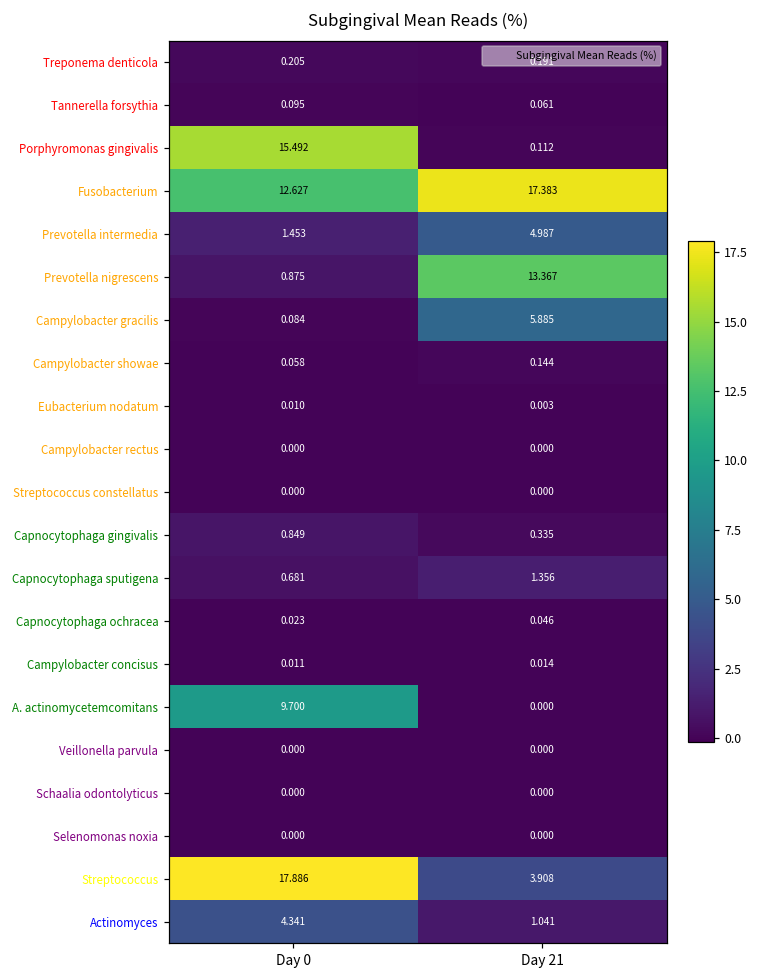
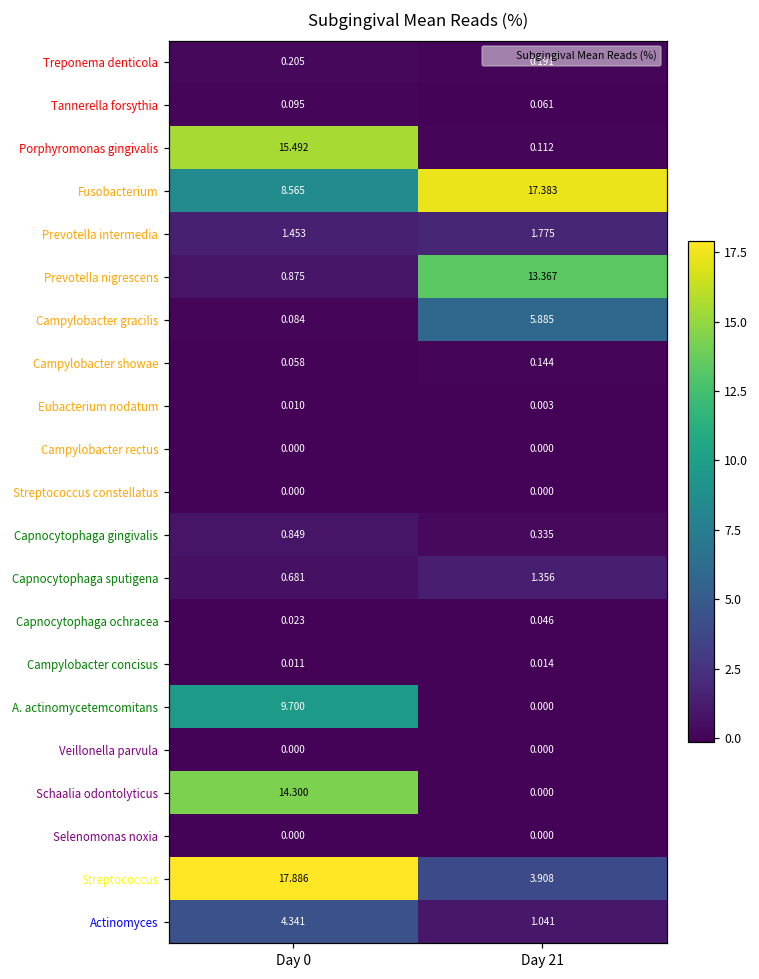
Fusobacterium, Day 0: 12.627 -> 8.565
Prevotella intermedia, Day 21: 4.987 -> 1.775
Schaalia odontolyticus, Day 0: 0.000 -> 14.300
